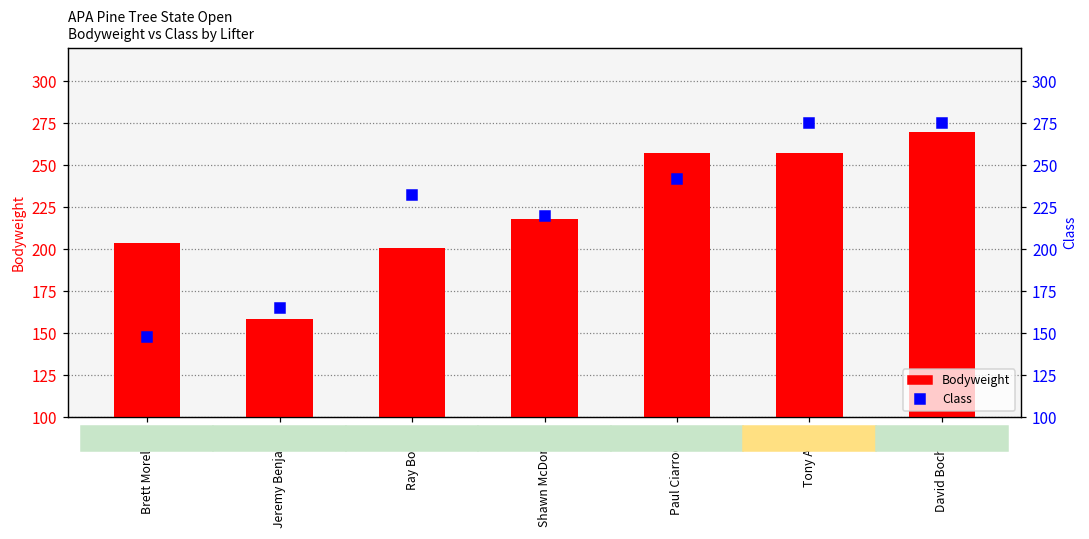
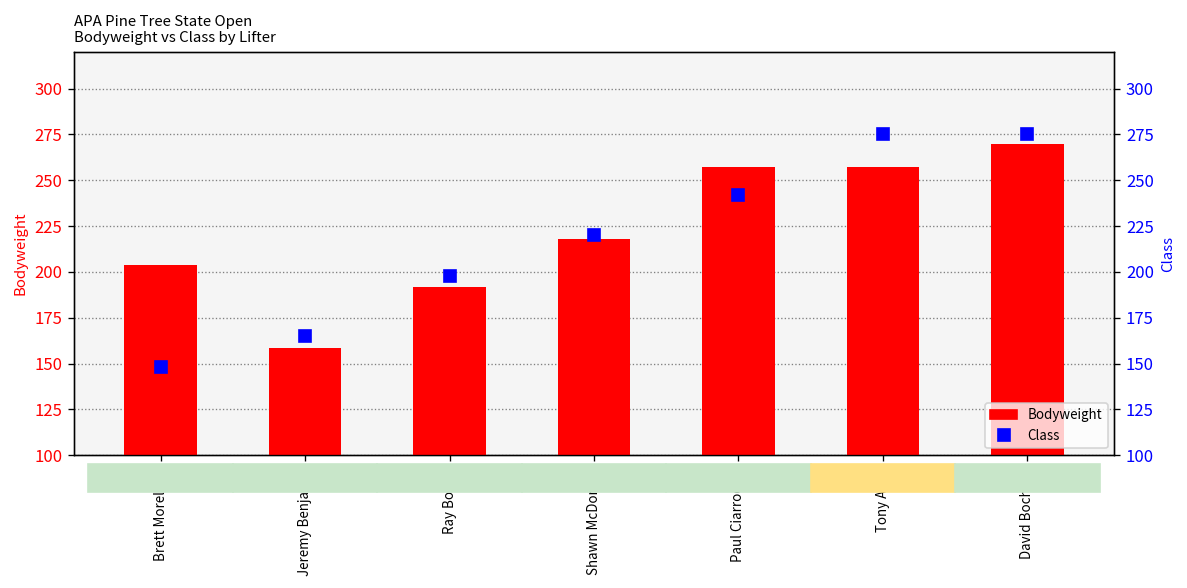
Bodyweight, Ray Boulet: 201 -> 192
Class, Ray Boulet: 232 -> 198
